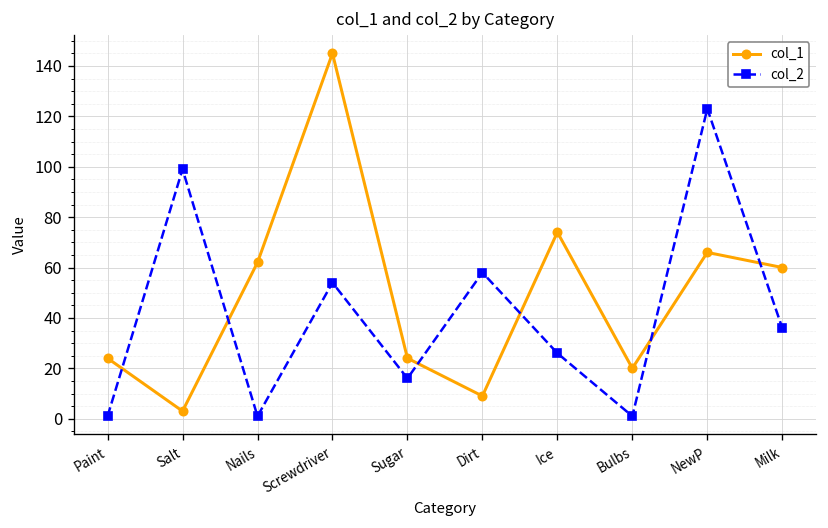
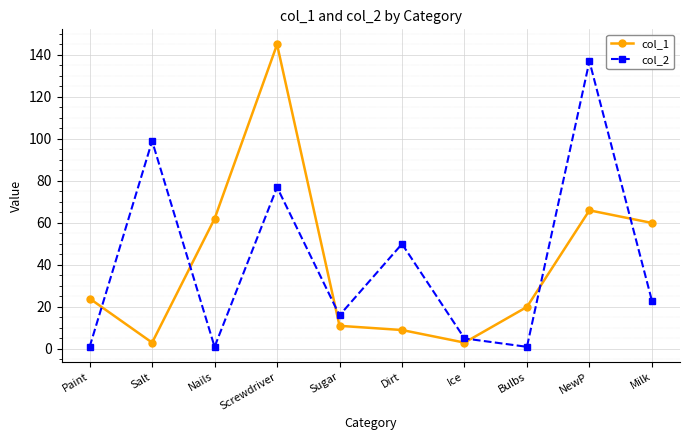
col_2, Screwdriver: 54 -> 77
col_1, Sugar: 24 -> 11
col_2, Dirt: 58 -> 50
col_1, Ice: 74 -> 3
col_2, Ice: 26 -> 5
col_2, NewP: 123 -> 137
col_2, Milk: 36 -> 23
